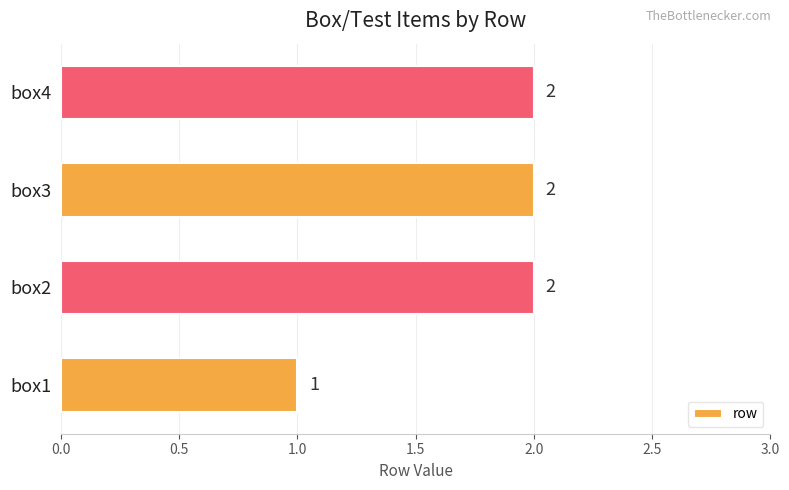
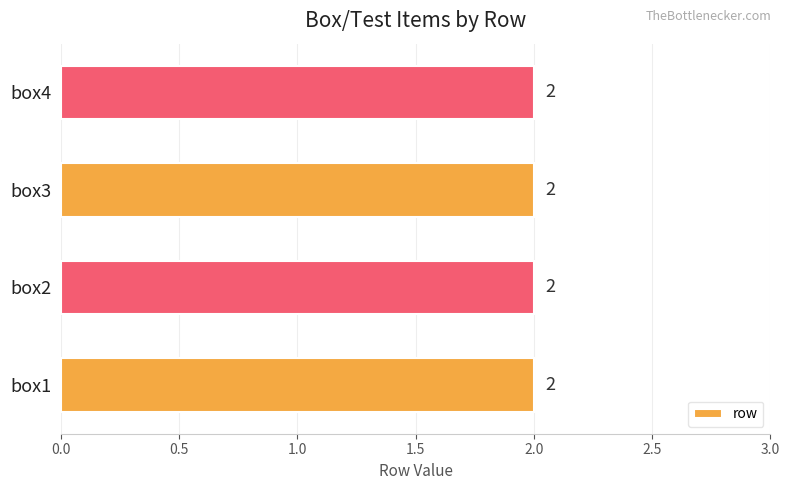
box1: 1 -> 2
